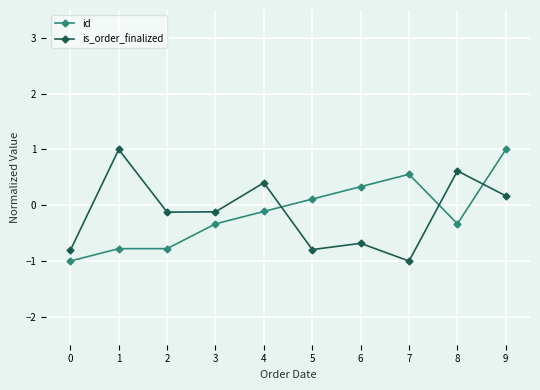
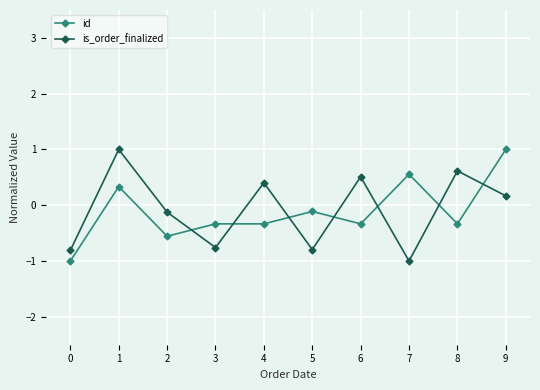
id, 1: -0.8 -> 0.3
id, 2: -0.8 -> -0.6
is_order_finalized, 3: -0.1 -> -0.8
id, 4: -0.1 -> -0.3
id, 5: 0.1 -> -0.1
id, 6: 0.3 -> -0.3
is_order_finalized, 6: -0.7 -> 0.5
